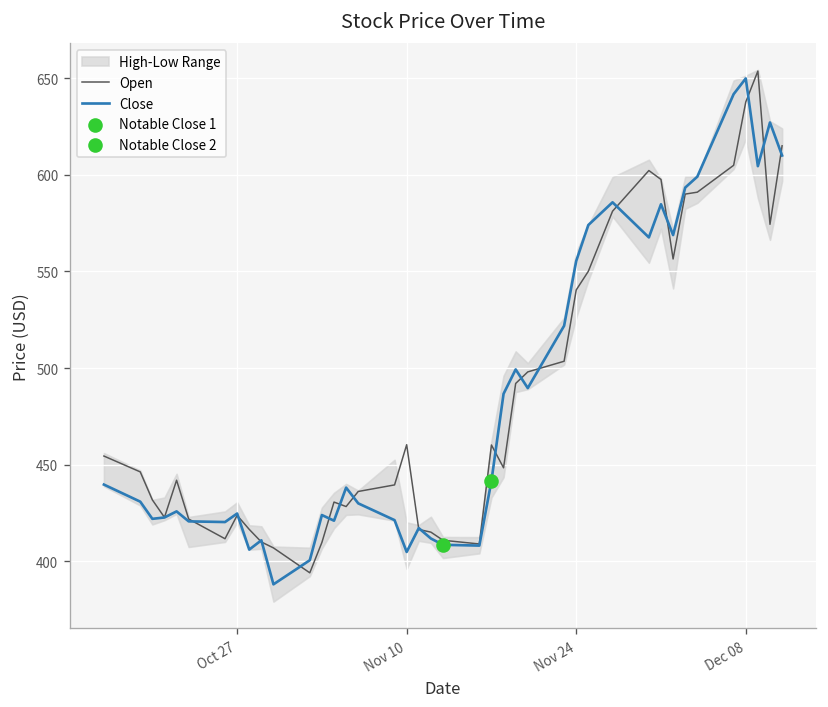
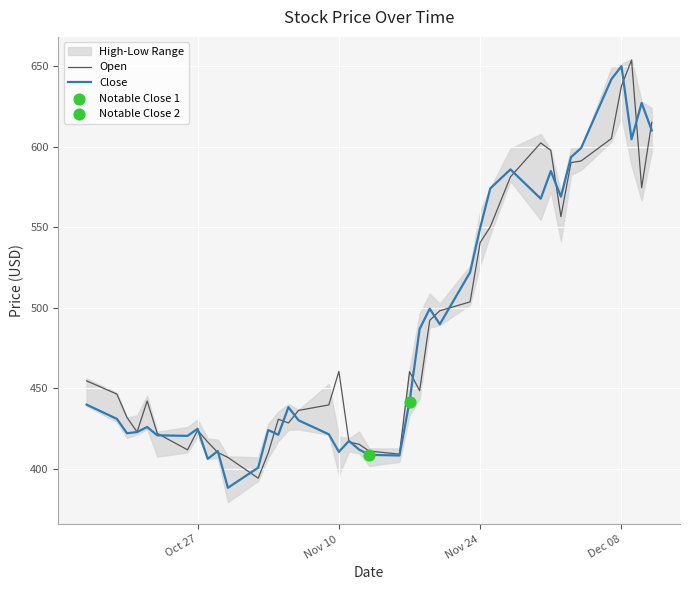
Close, Nov 10: 405 -> 410
Close, Nov 24: 555 -> 549
